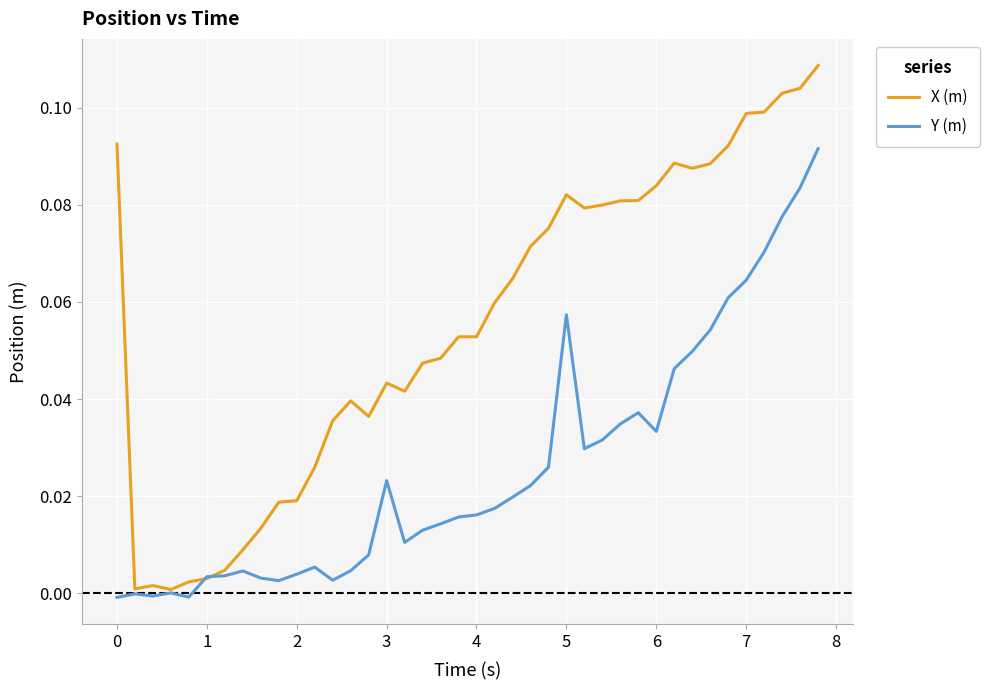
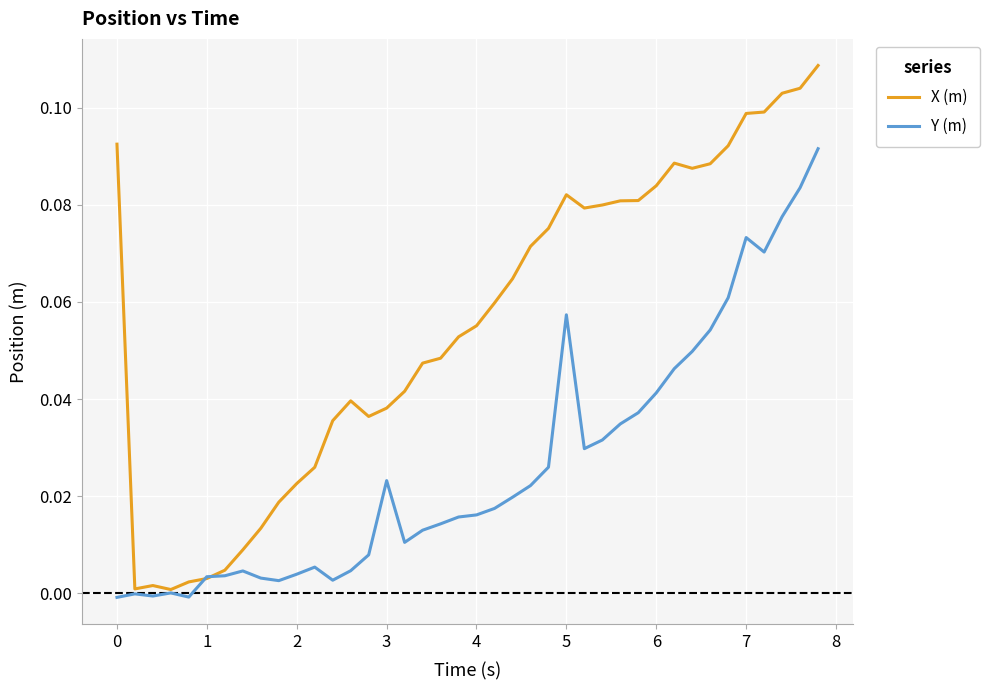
X (m), 2: 0.019 -> 0.023
X (m), 3: 0.043 -> 0.038
X (m), 4: 0.053 -> 0.055
Y (m), 6: 0.033 -> 0.041
Y (m), 7: 0.064 -> 0.073
